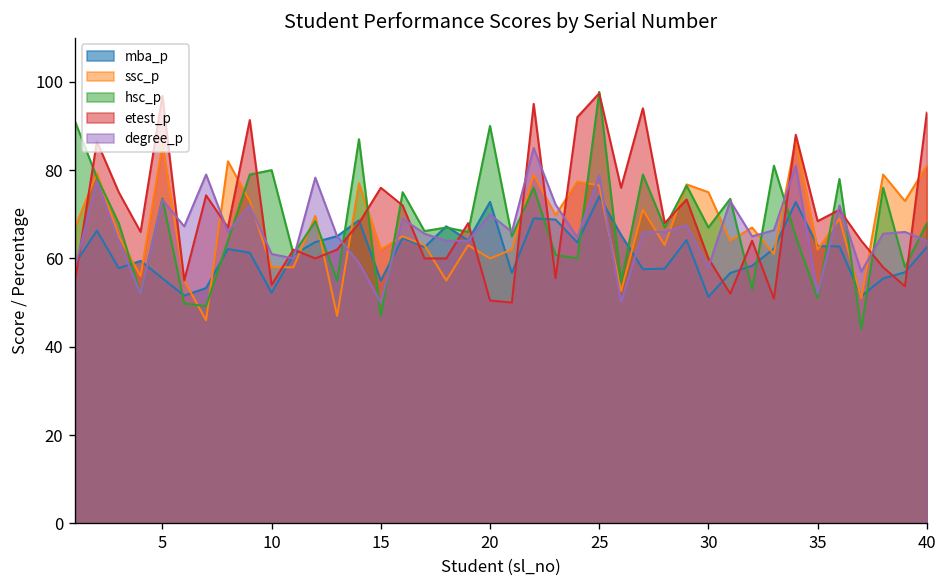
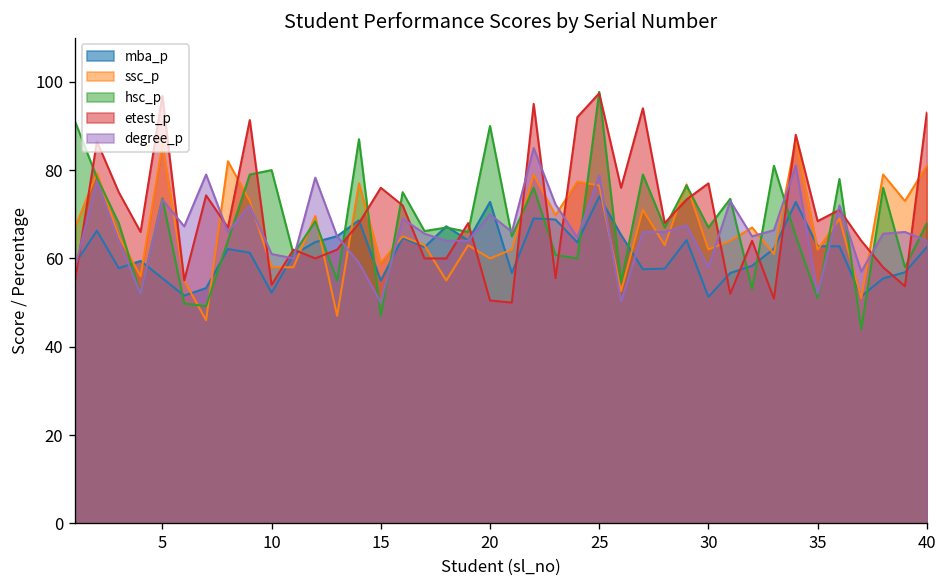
ssc_p, 15: 62 -> 59
ssc_p, 30: 75 -> 62
etest_p, 30: 60 -> 77
